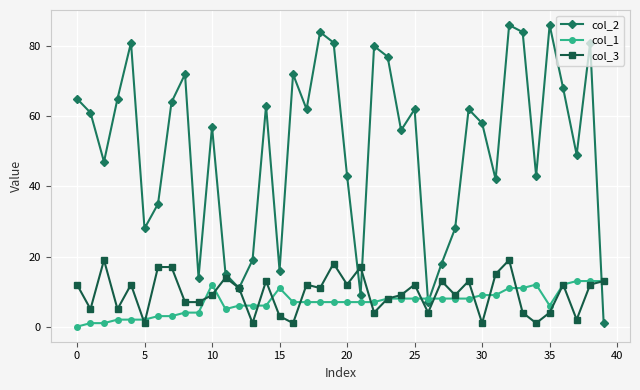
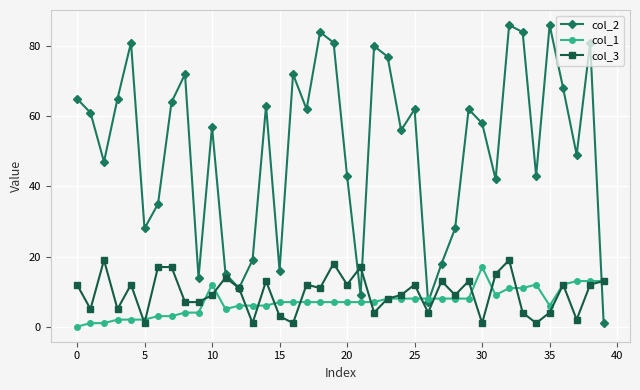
col_1, 15: 11 -> 7
col_1, 30: 9 -> 17
